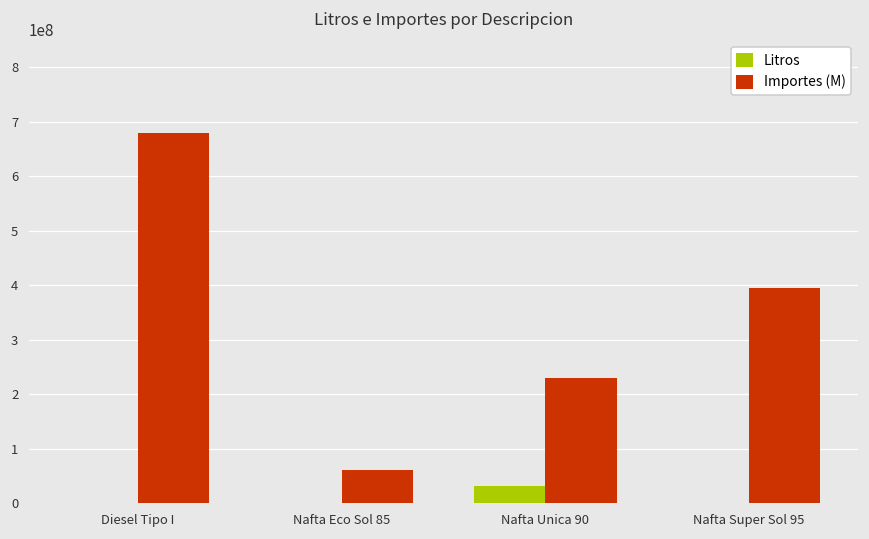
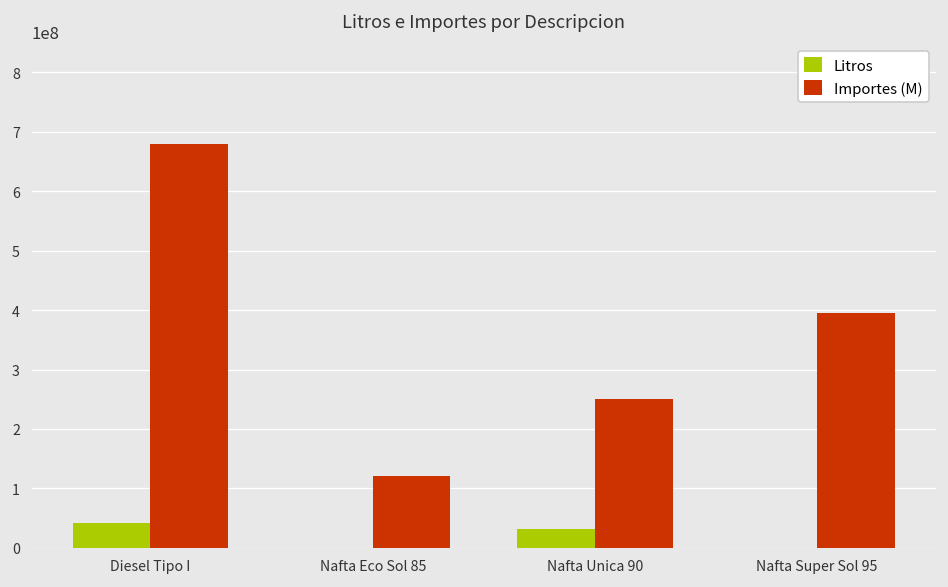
Litros, Diesel Tipo I: 0 -> 40000000
Importes (M), Nafta Eco Sol 85: 60000000 -> 120000000
Importes (M), Nafta Unica 90: 230000000 -> 250000000
